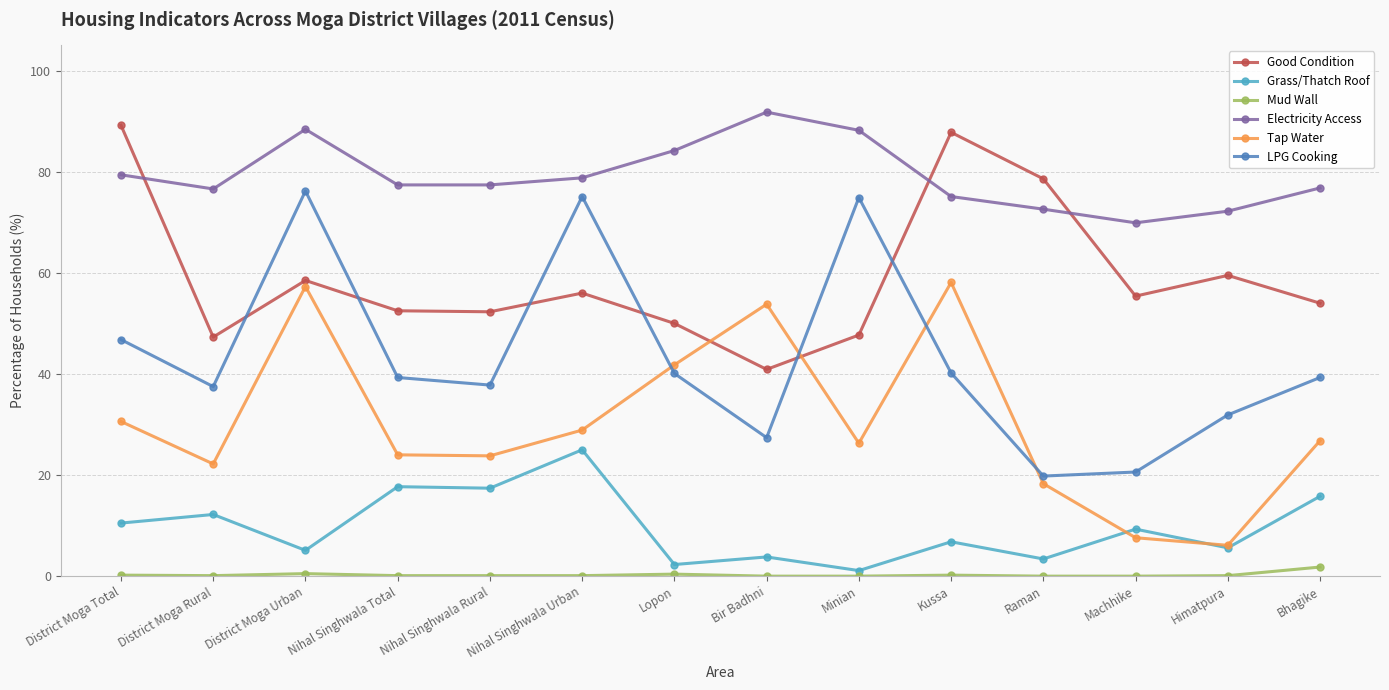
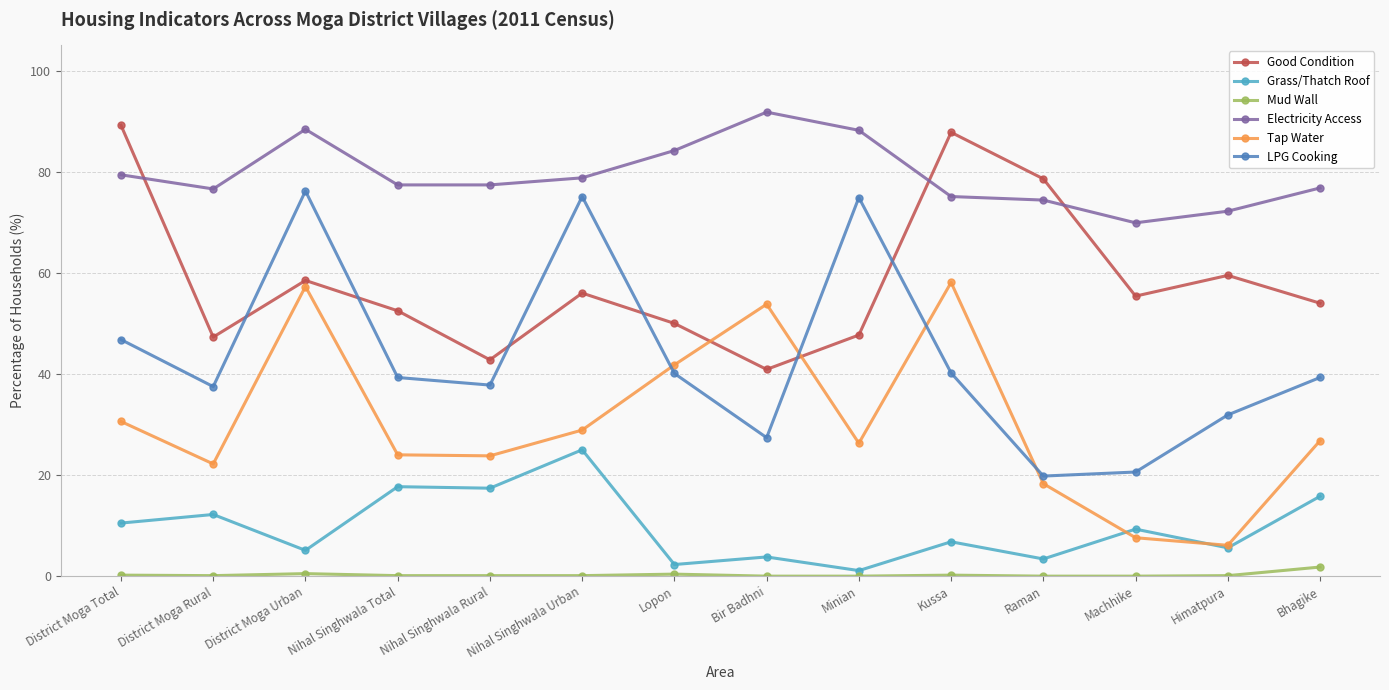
Good Condition, Nihal Singhwala Rural: 52 -> 43
Electricity Access, Raman: 73 -> 74
